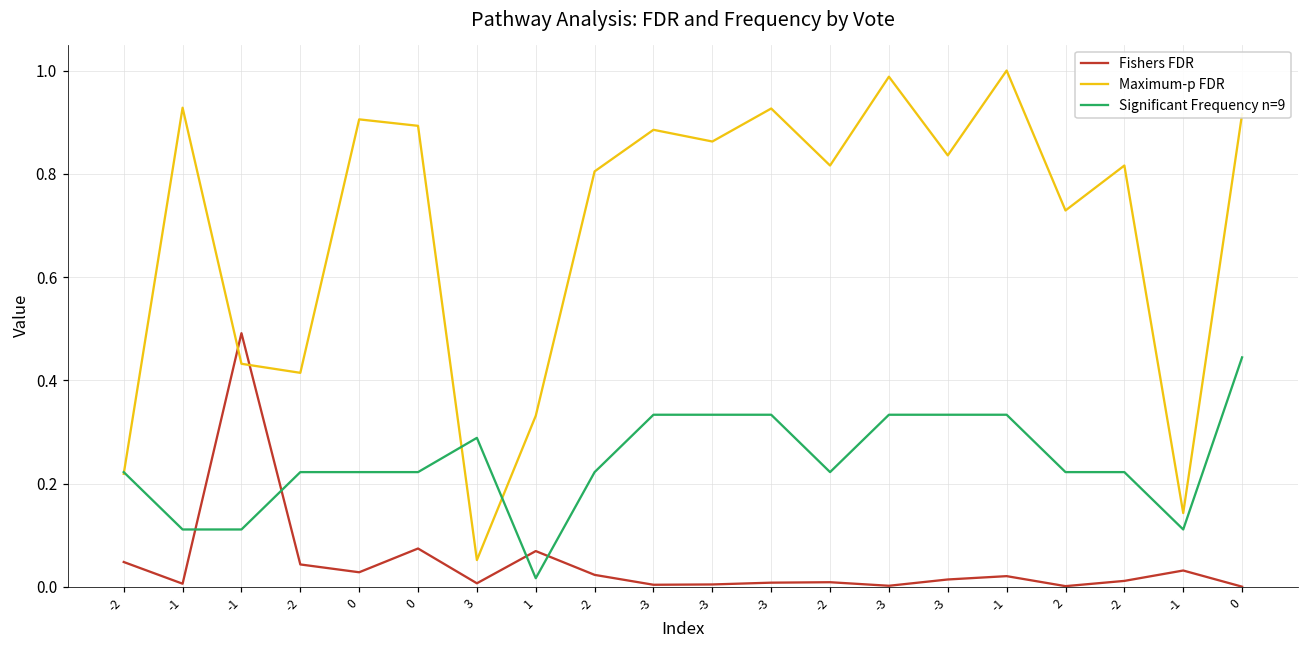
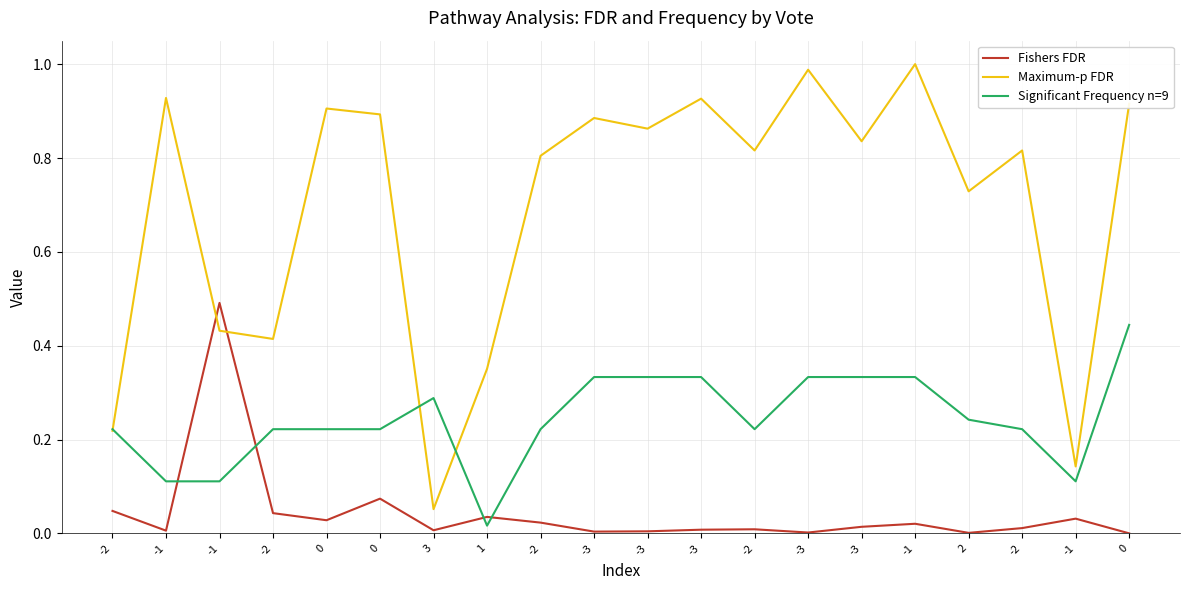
Fishers FDR, 1: 0.07 -> 0.04
Maximum-p FDR, 1: 0.33 -> 0.35
Significant Frequency n=9, 2: 0.22 -> 0.24
